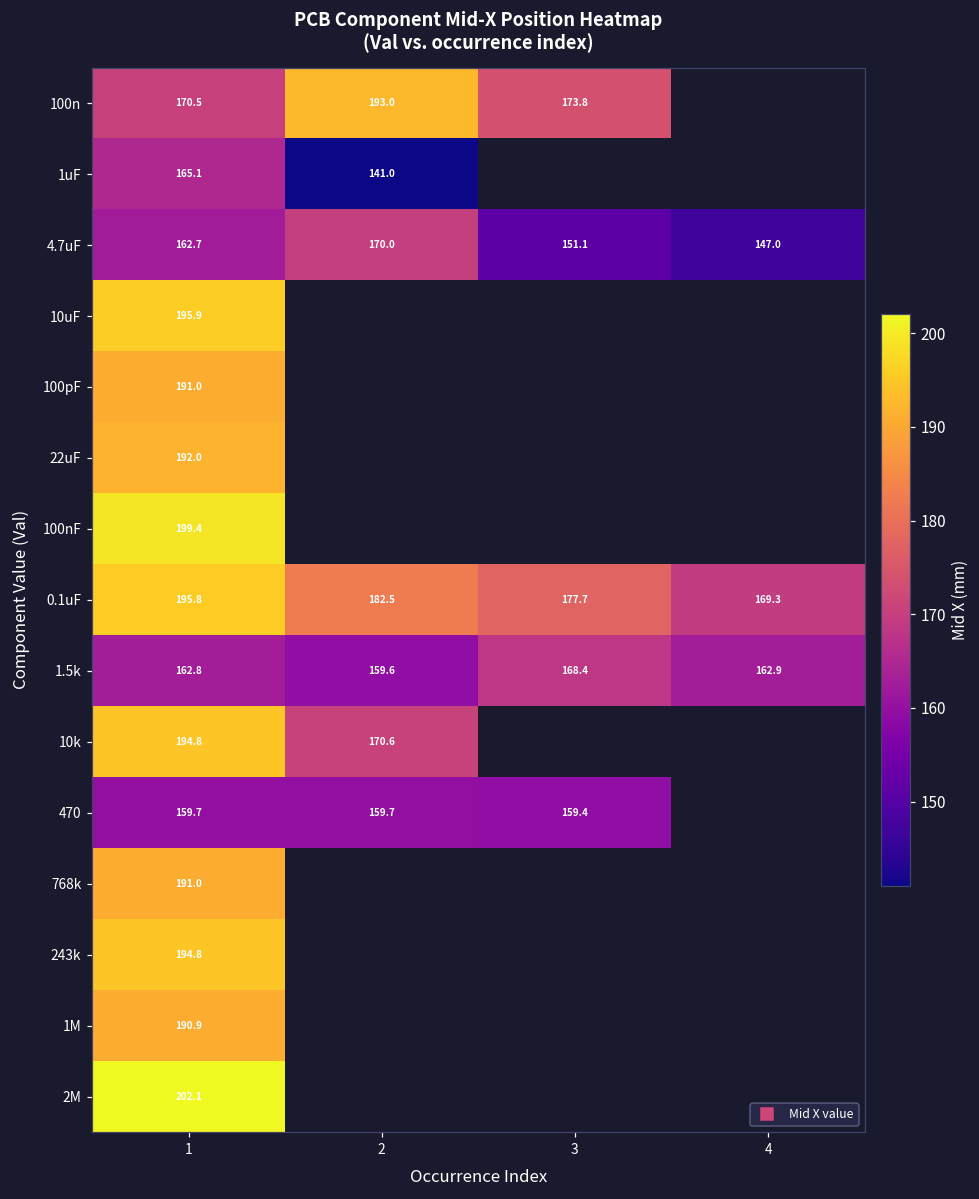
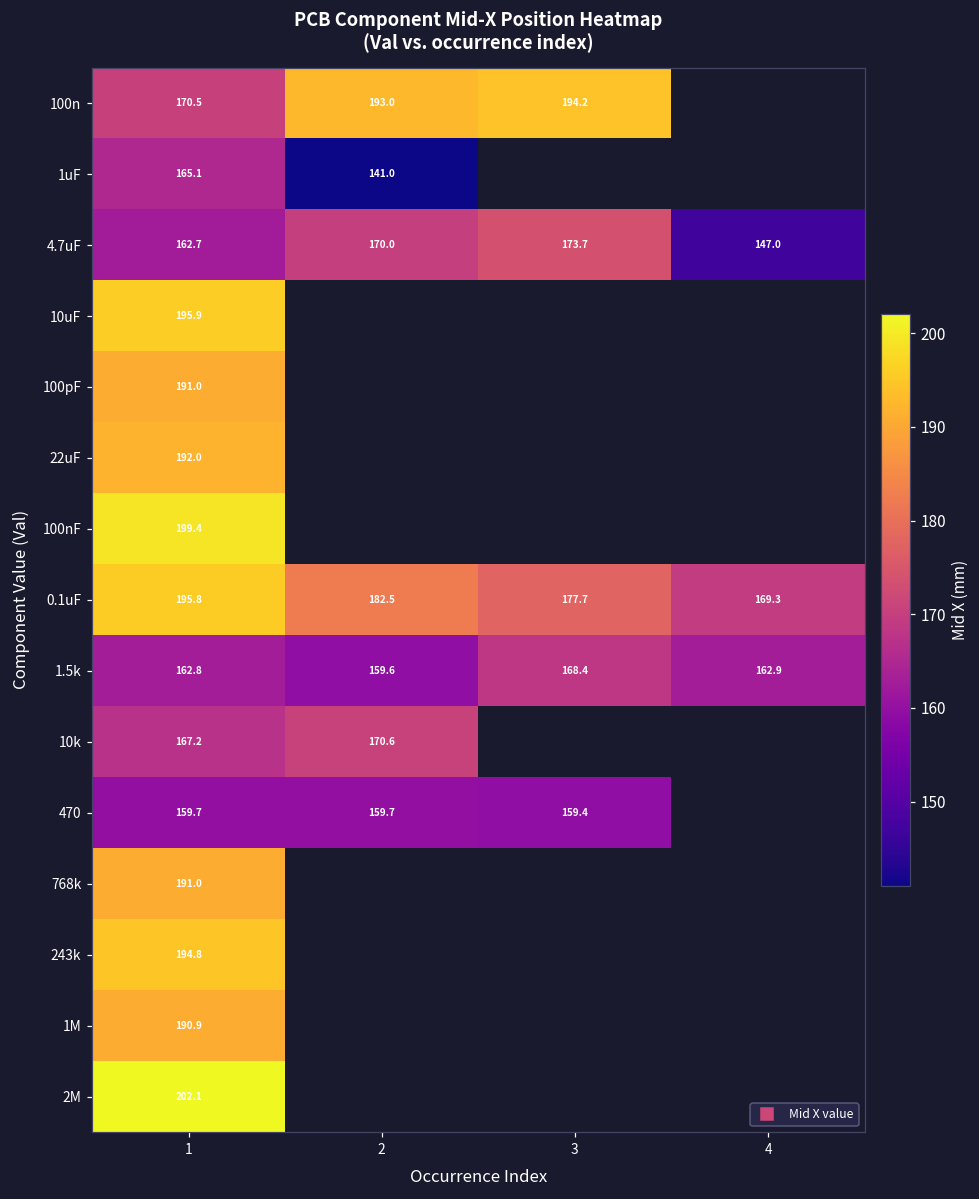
100n, 3: 173.8 -> 194.2
4.7uF, 3: 151.1 -> 173.7
10k, 1: 194.8 -> 167.2
